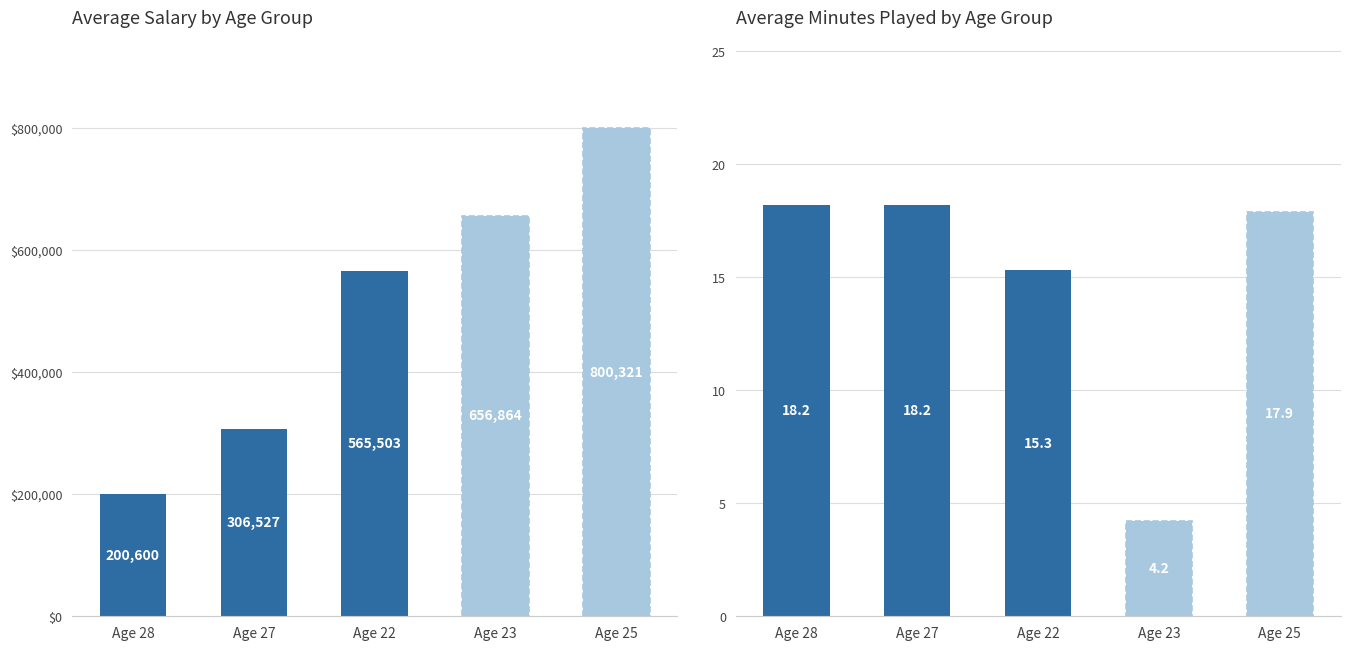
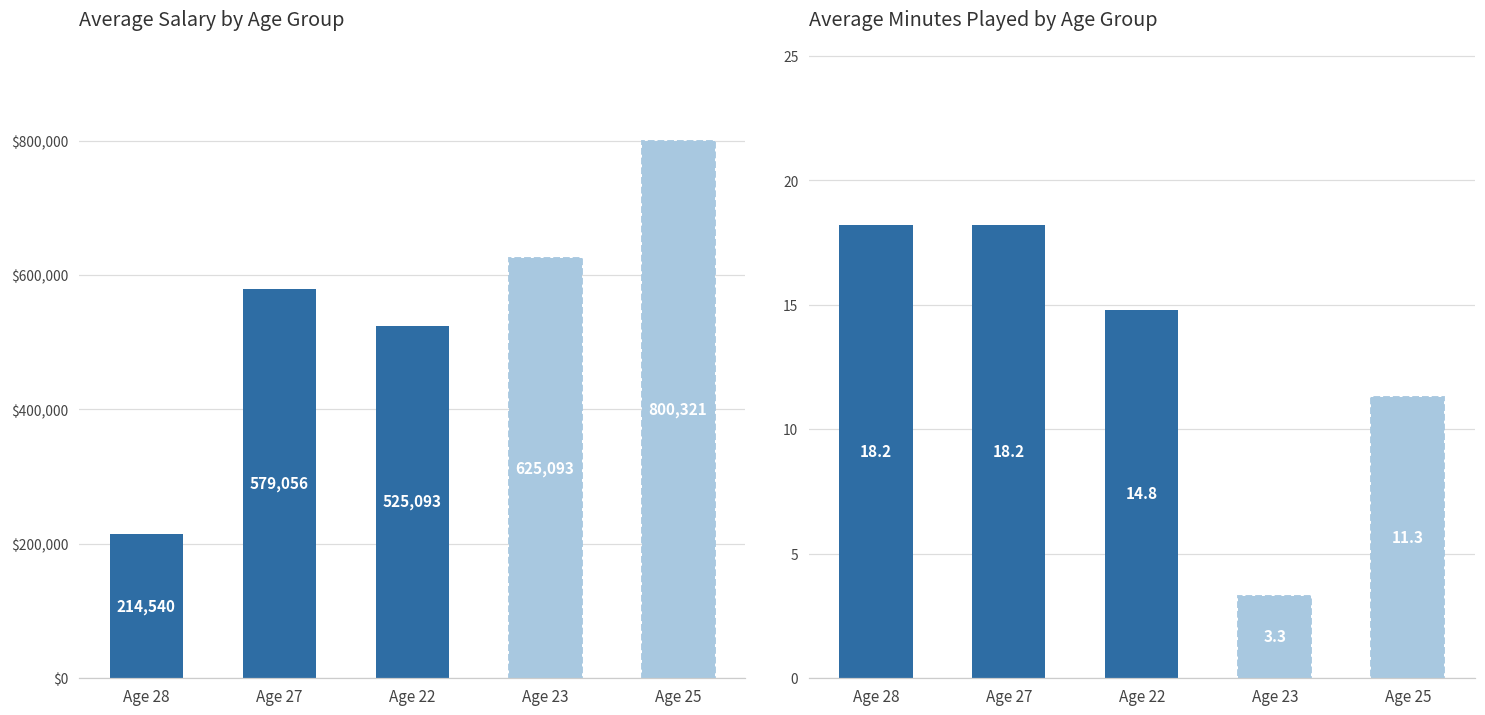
Average Salary by Age Group, Age 28: 200,600 -> 214,540
Average Salary by Age Group, Age 27: 306,527 -> 579,056
Average Salary by Age Group, Age 22: 565,503 -> 525,093
Average Salary by Age Group, Age 23: 656,864 -> 625,093
Average Minutes Played by Age Group, Age 22: 15.3 -> 14.8
Average Minutes Played by Age Group, Age 23: 4.2 -> 3.3
Average Minutes Played by Age Group, Age 25: 17.9 -> 11.3
